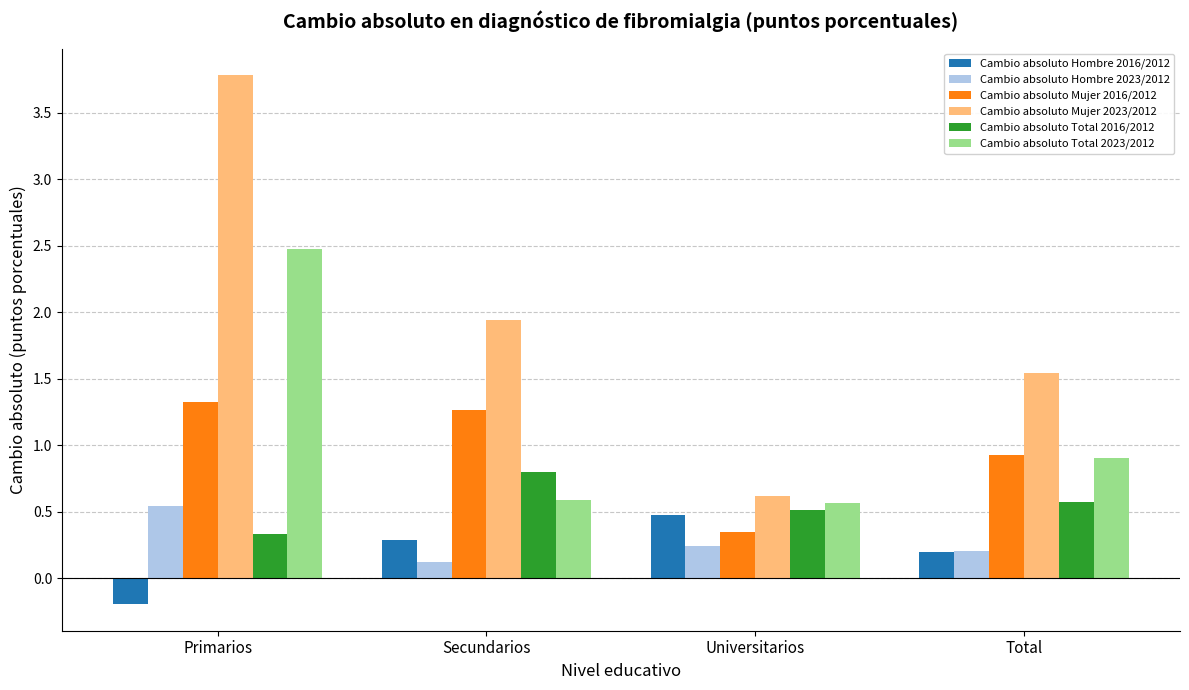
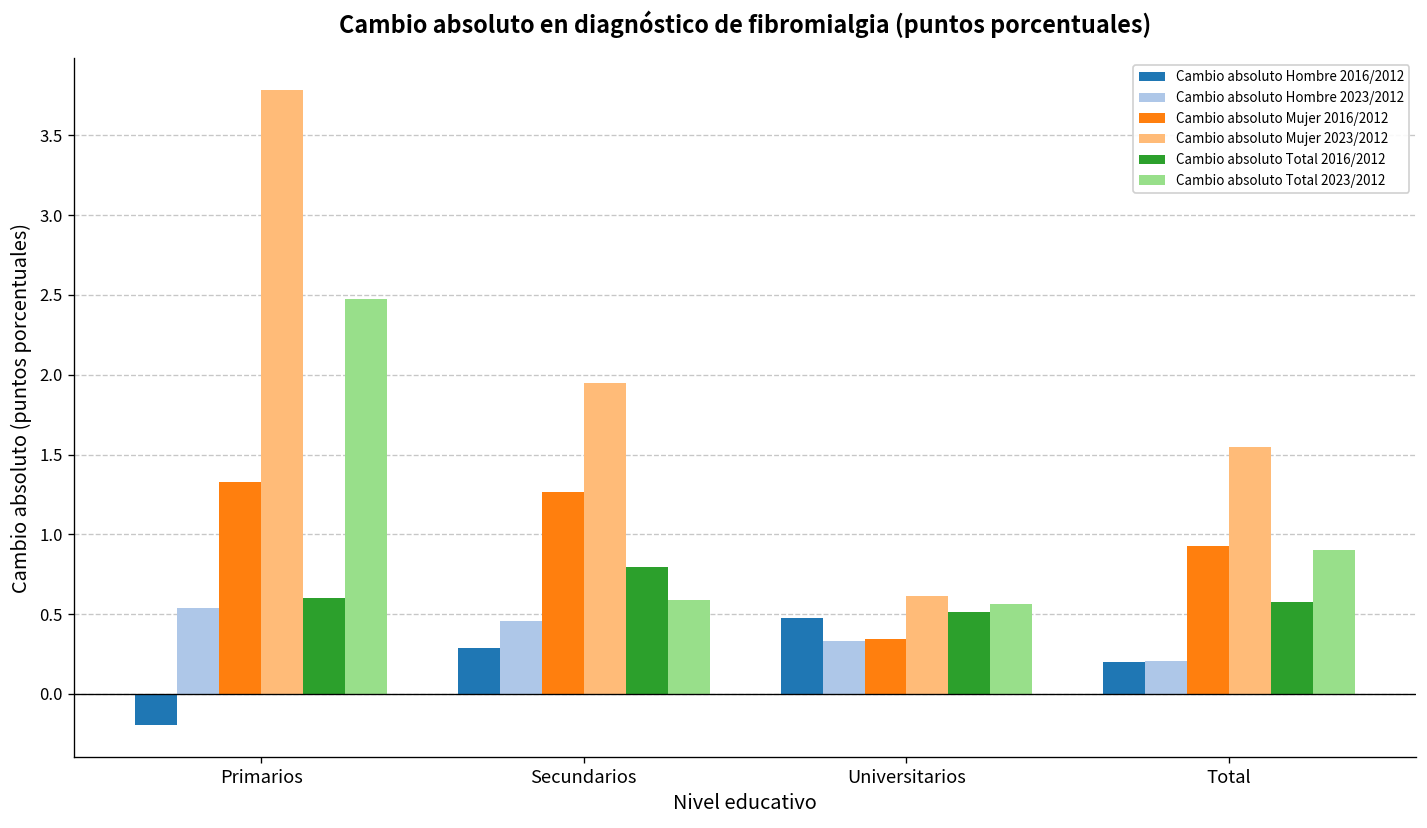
Cambio absoluto Total 2016/2012, Primarios: 0.33 -> 0.60
Cambio absoluto Hombre 2023/2012, Secundarios: 0.12 -> 0.46
Cambio absoluto Hombre 2023/2012, Universitarios: 0.24 -> 0.33
